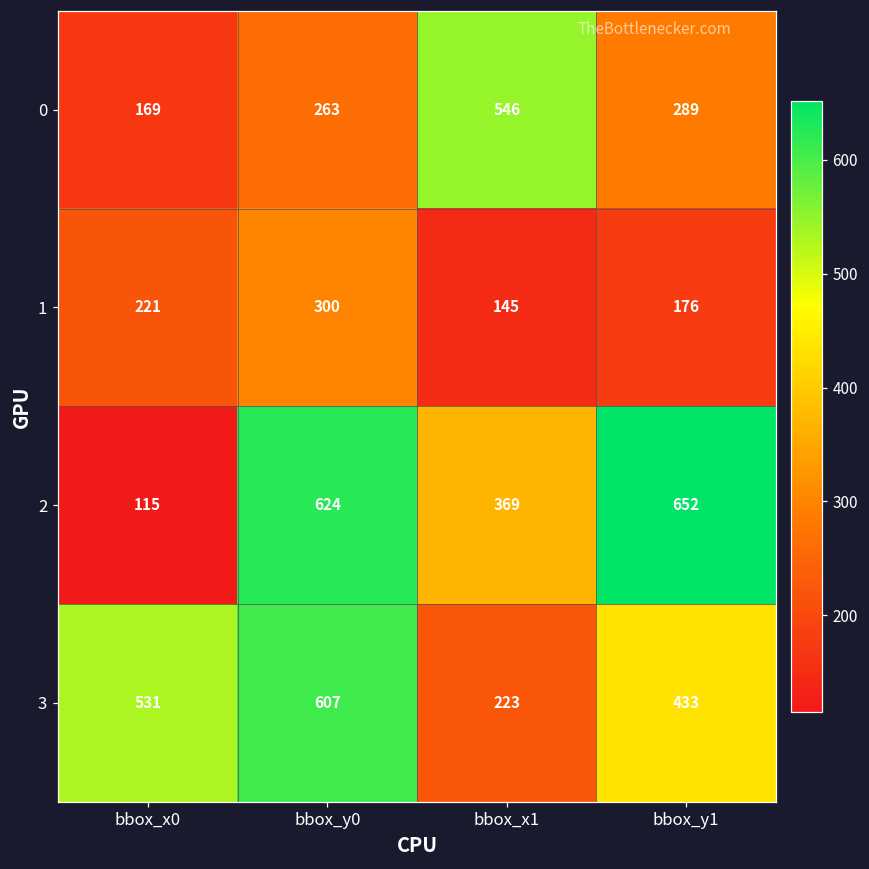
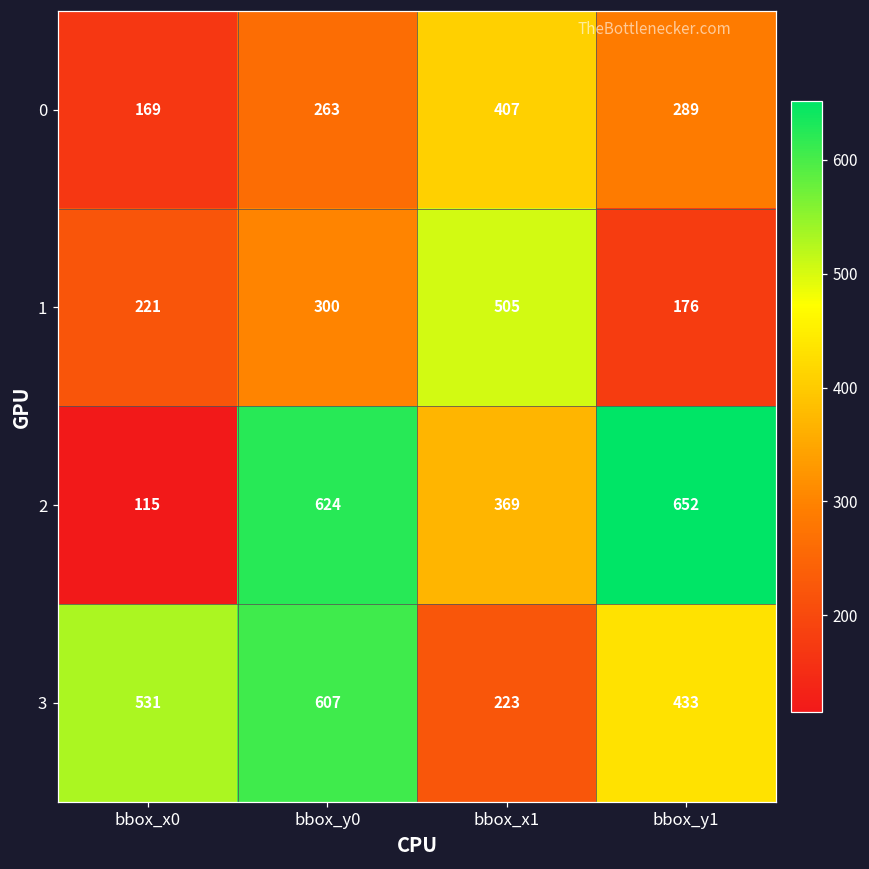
0, bbox_x1: 546 -> 407
1, bbox_x1: 145 -> 505
